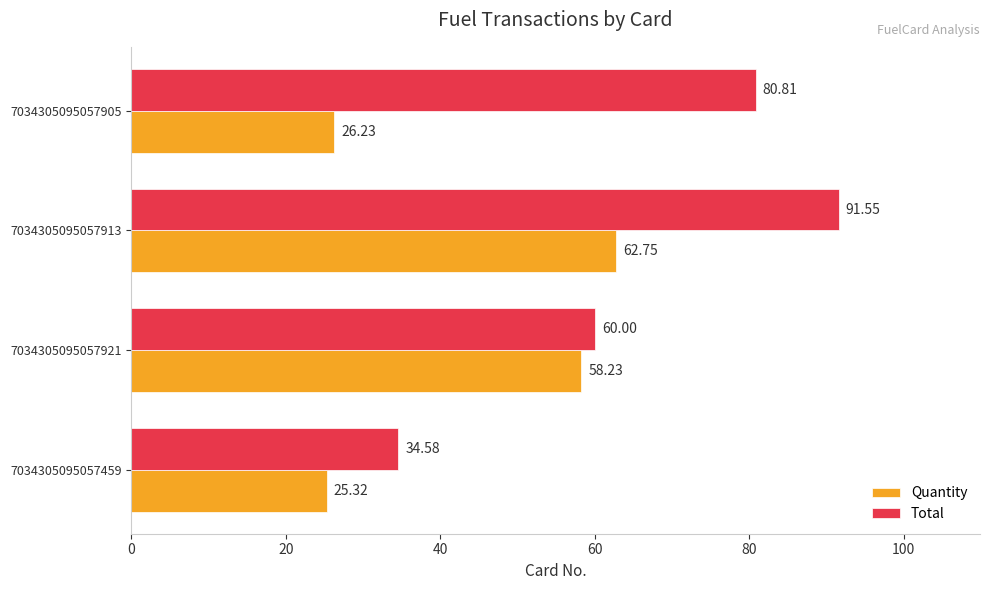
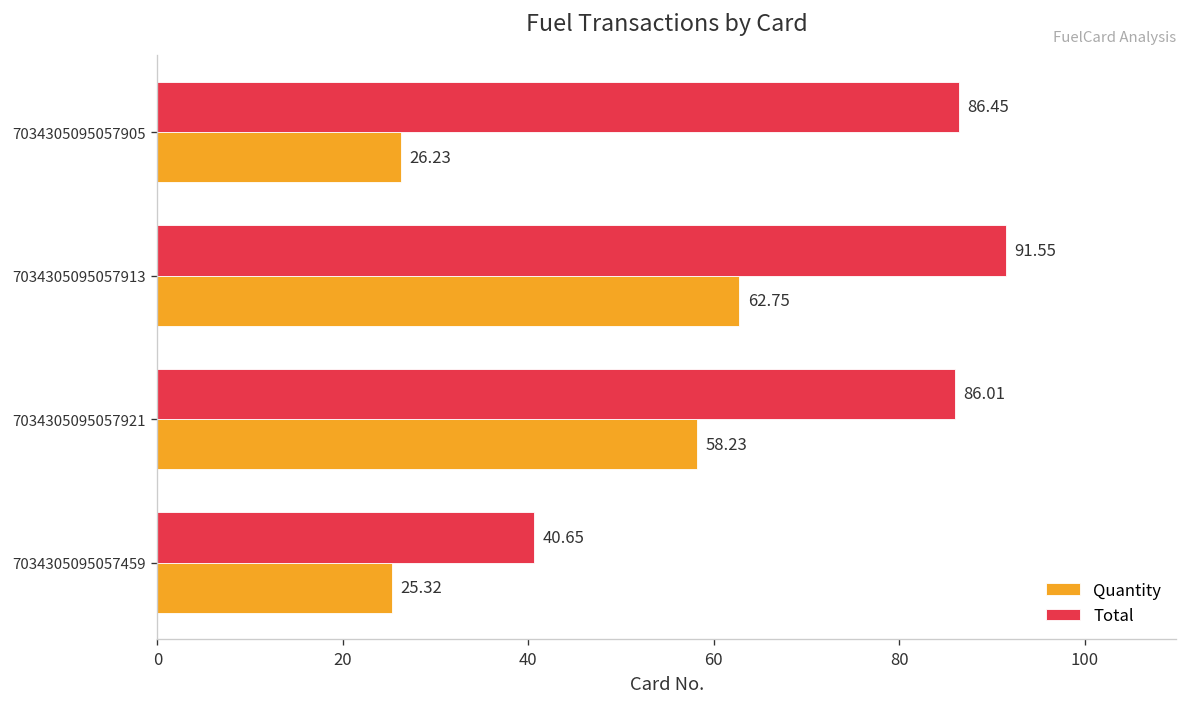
Total, 7034305095057905: 80.81 -> 86.45
Total, 7034305095057921: 60.00 -> 86.01
Total, 7034305095057459: 34.58 -> 40.65
